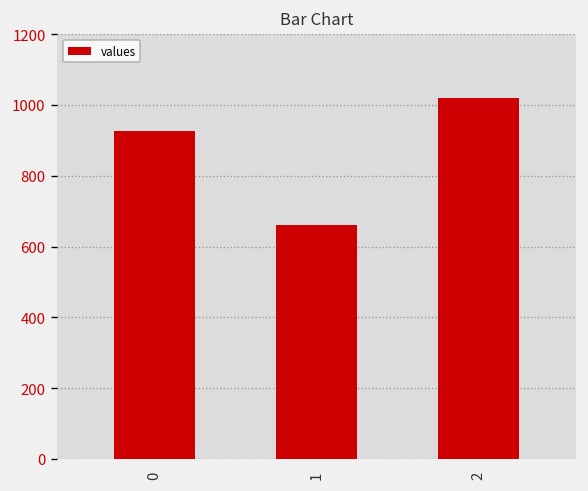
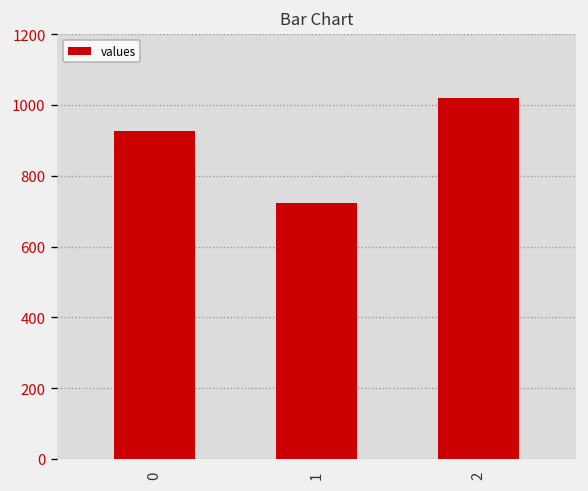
1: 660 -> 720
